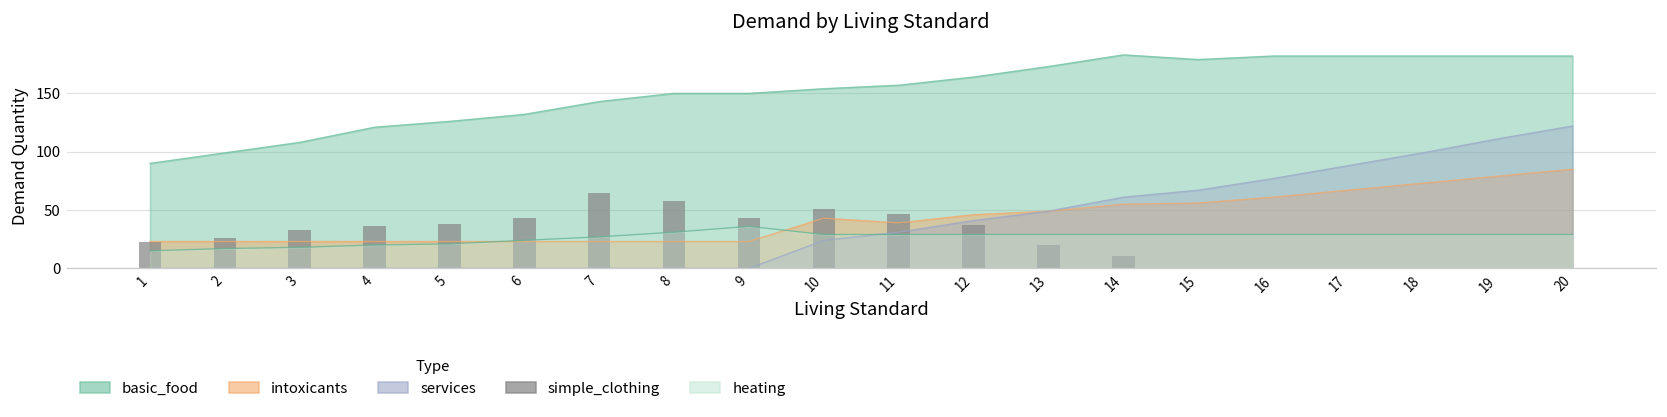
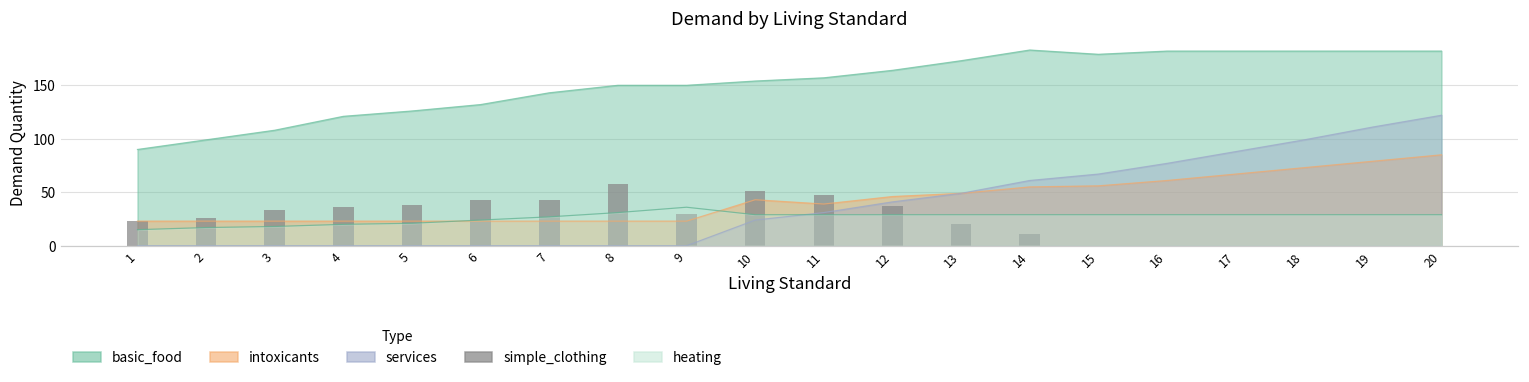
simple_clothing, 7: 70 -> 40
simple_clothing, 9: 40 -> 30
